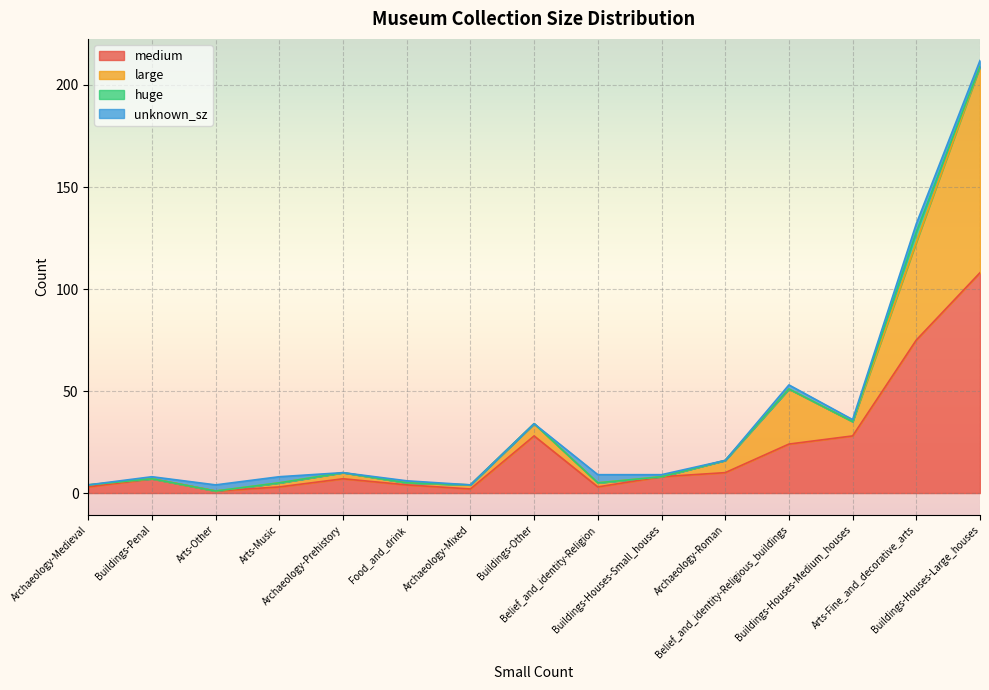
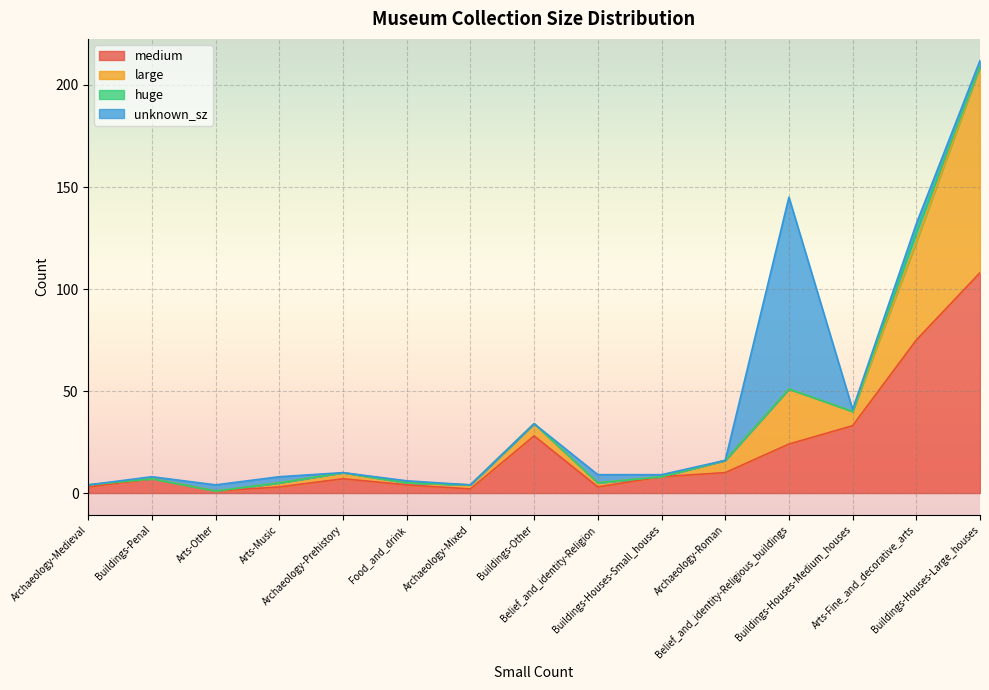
unknown_sz, Belief_and_identity-Religious_buildings: 2 -> 94
medium, Buildings-Houses-Medium_houses: 28 -> 33
